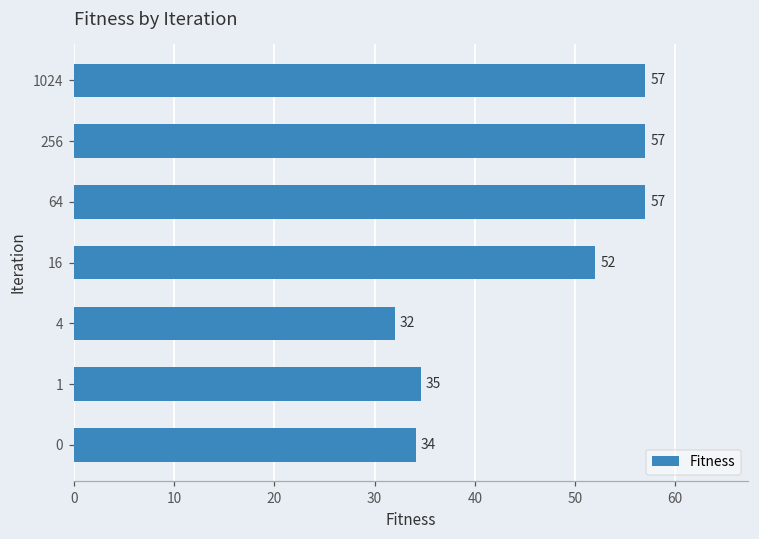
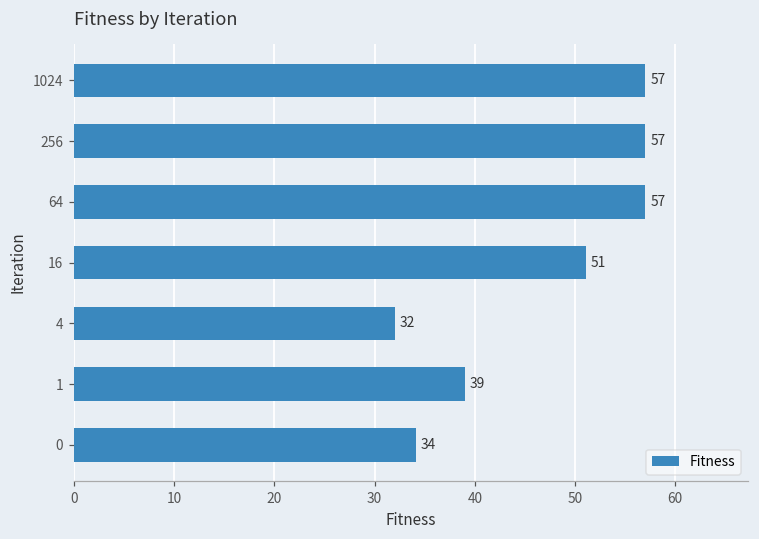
16: 52 -> 51
1: 35 -> 39
